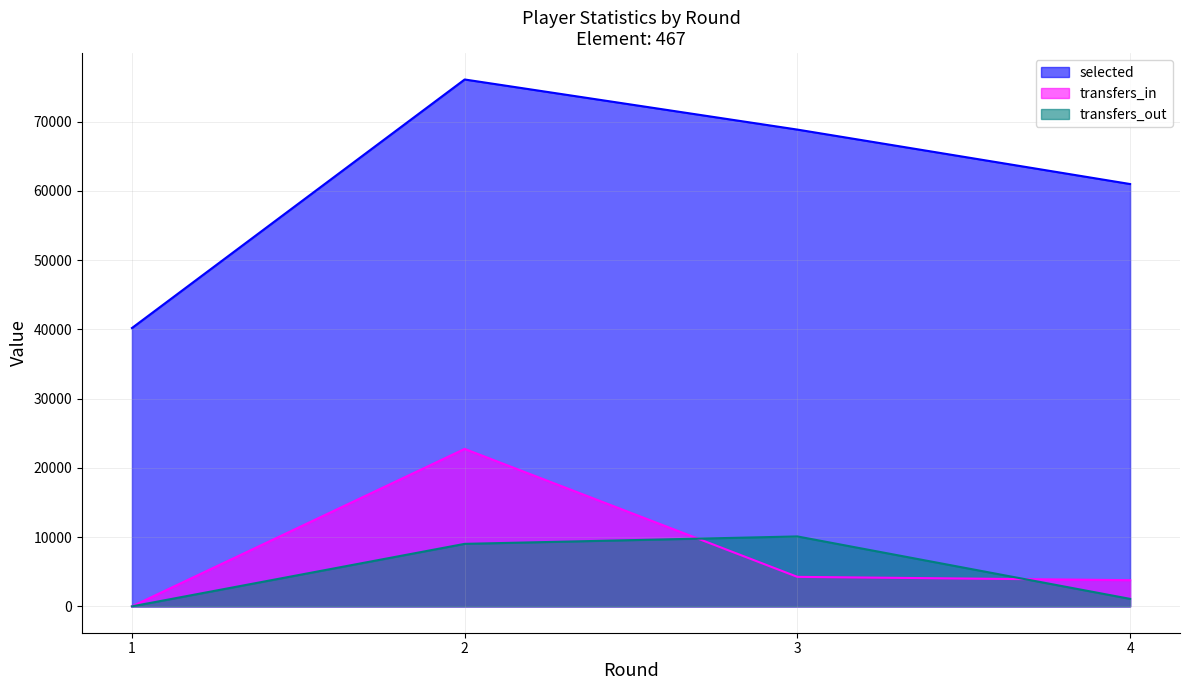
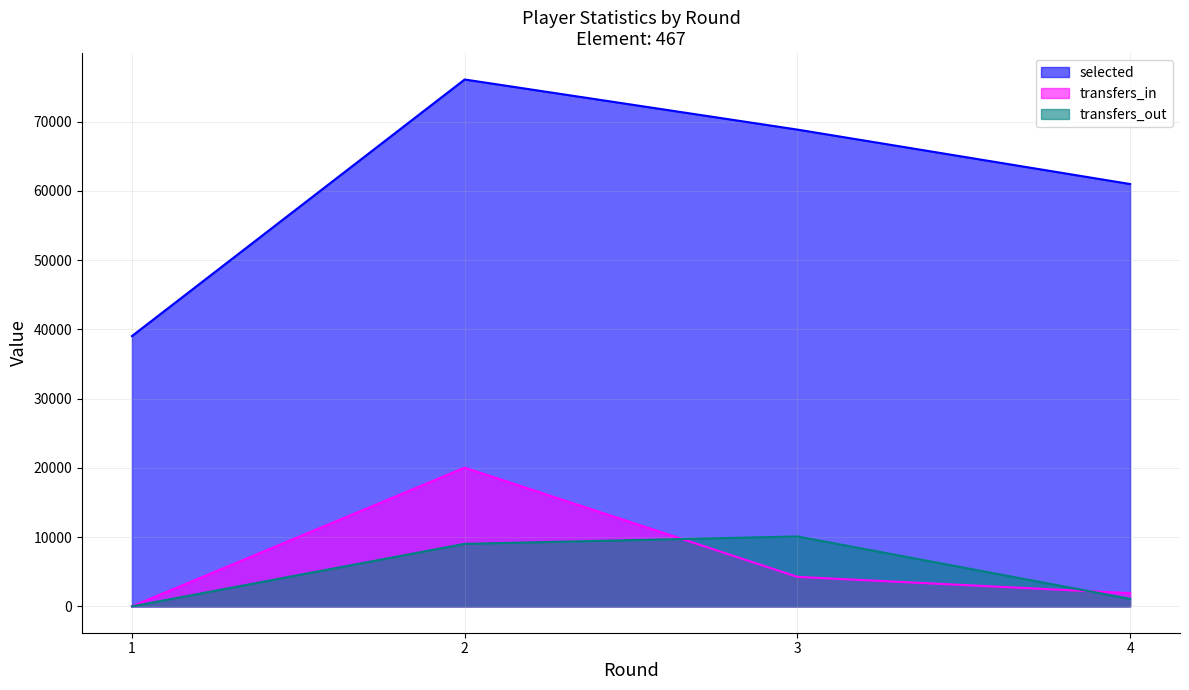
selected, 1: 40000 -> 39000
transfers_in, 2: 23000 -> 20000
transfers_in, 4: 4000 -> 2000
